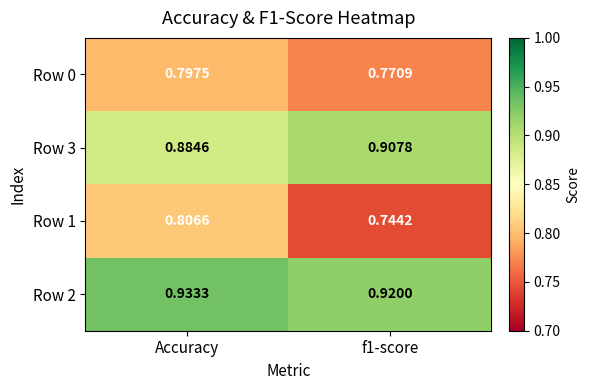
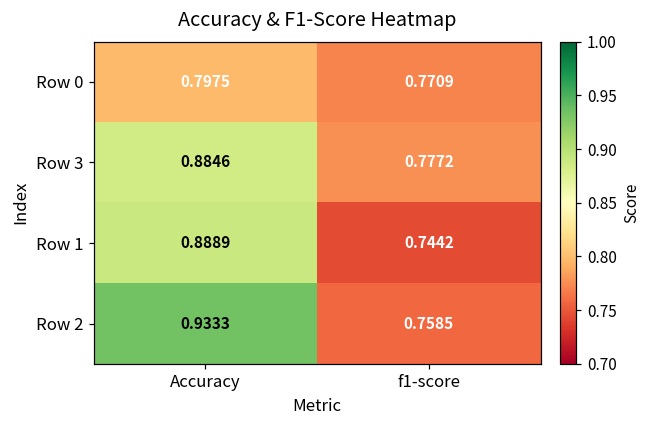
Row 3, f1-score: 0.9078 -> 0.7772
Row 1, Accuracy: 0.8066 -> 0.8889
Row 2, f1-score: 0.9200 -> 0.7585
